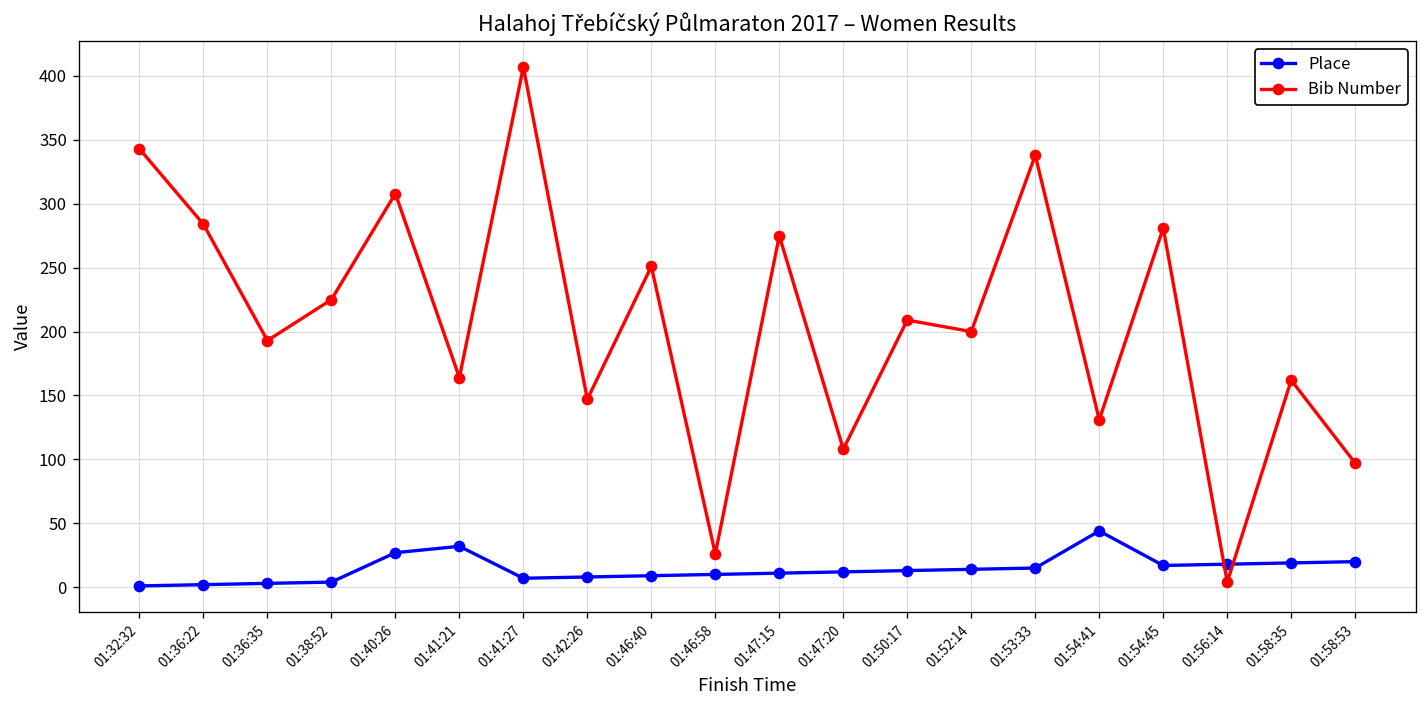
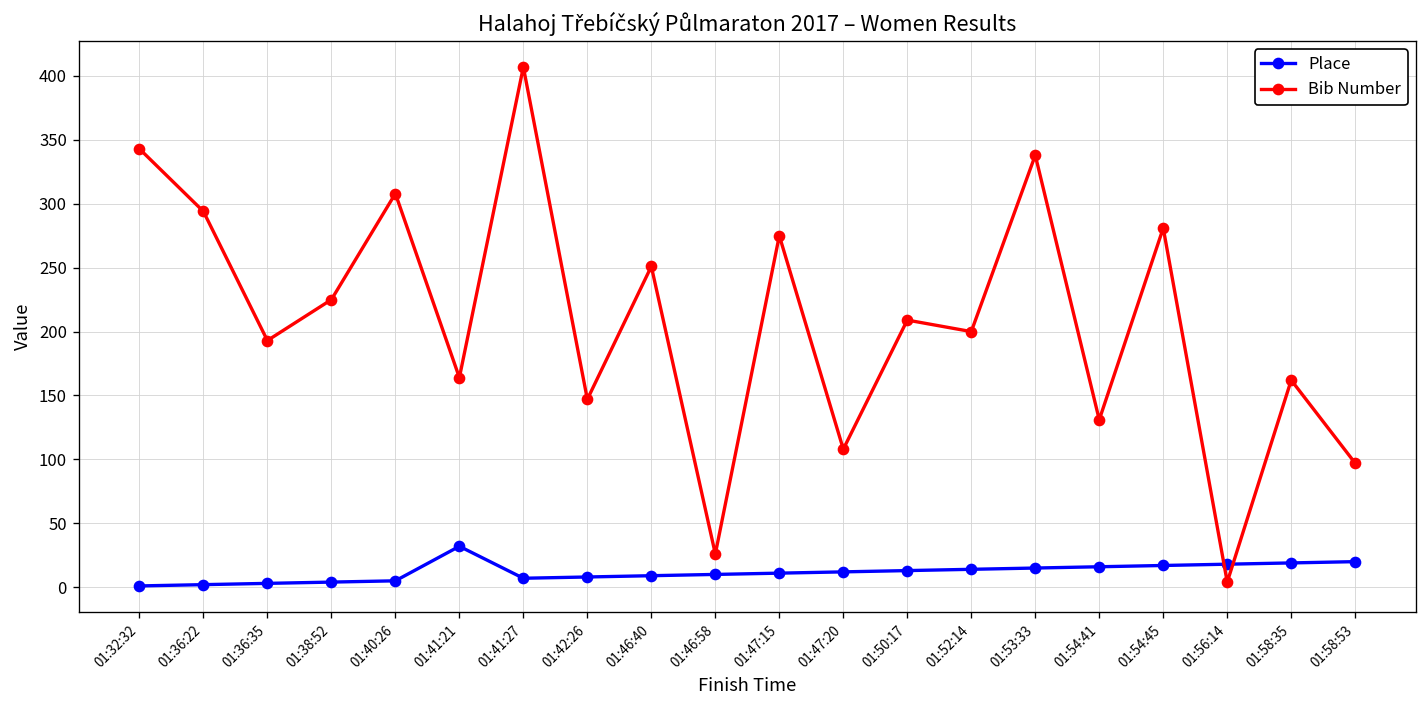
Bib Number, 01:36:22: 284 -> 294
Place, 01:40:26: 27 -> 5
Place, 01:54:41: 44 -> 16
